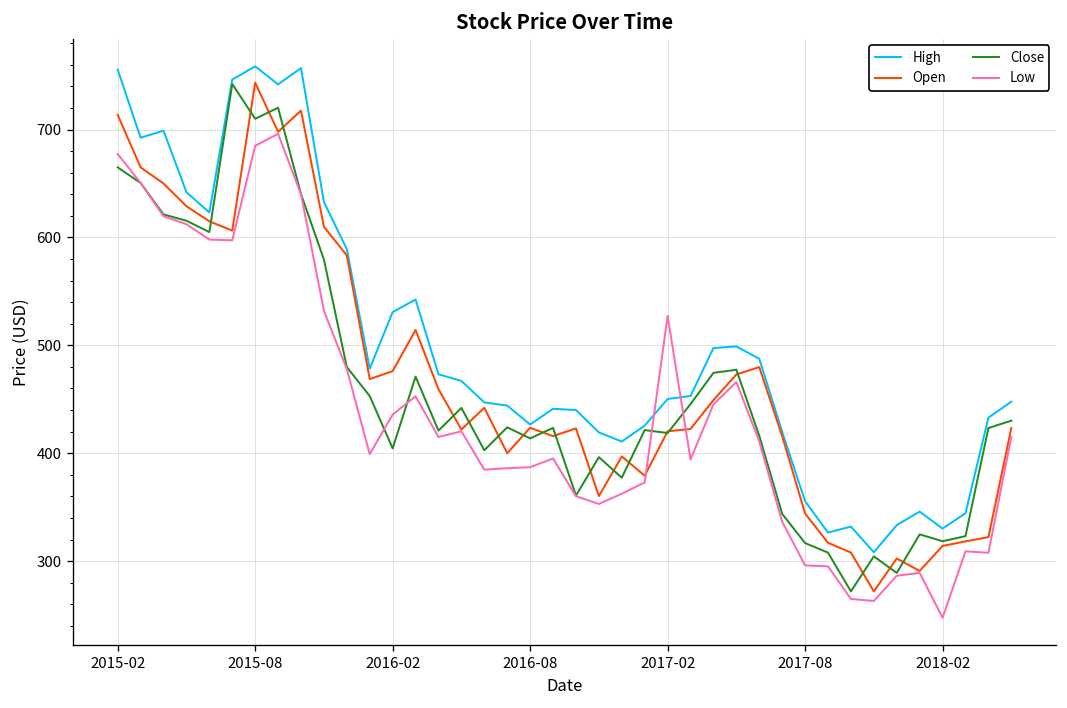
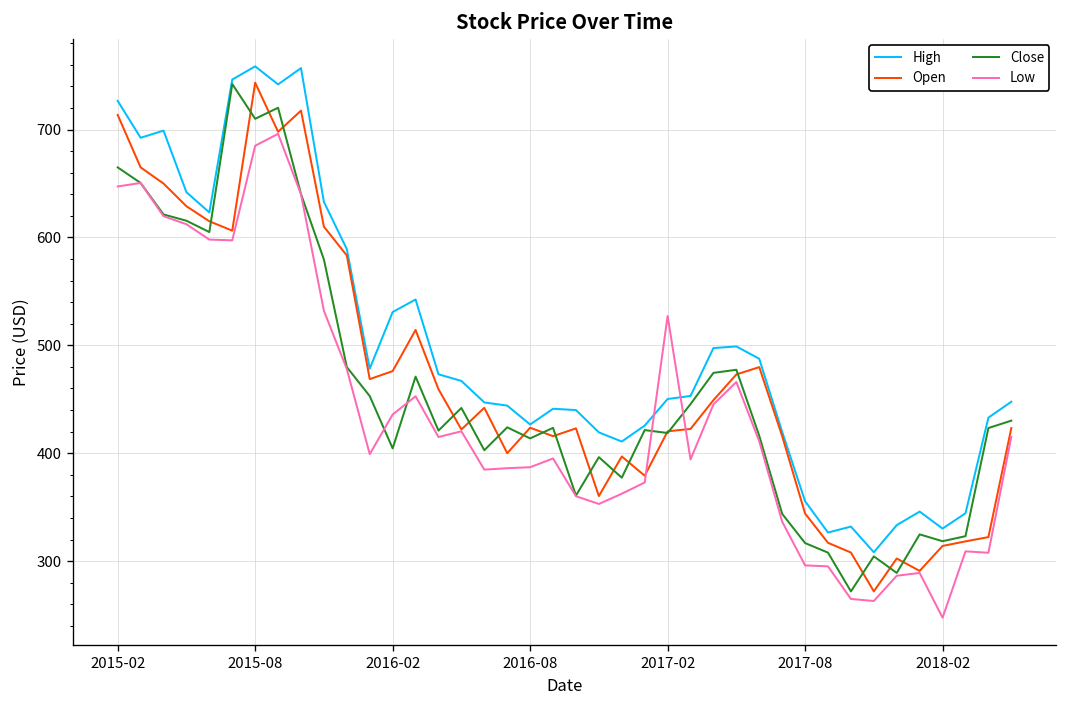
High, 2015-02: 760 -> 730
Low, 2015-02: 680 -> 650
